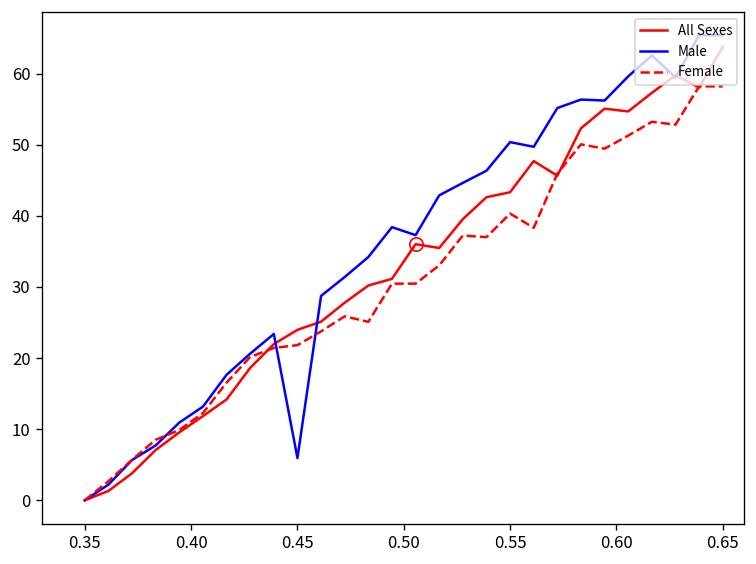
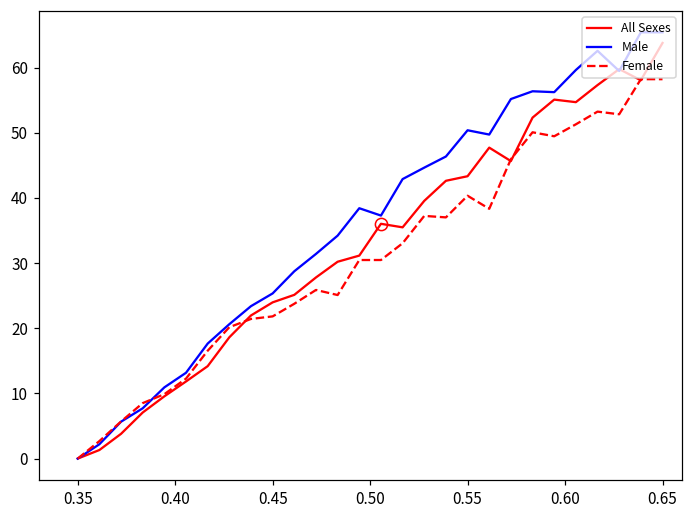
Male, 0.45: 6 -> 25
